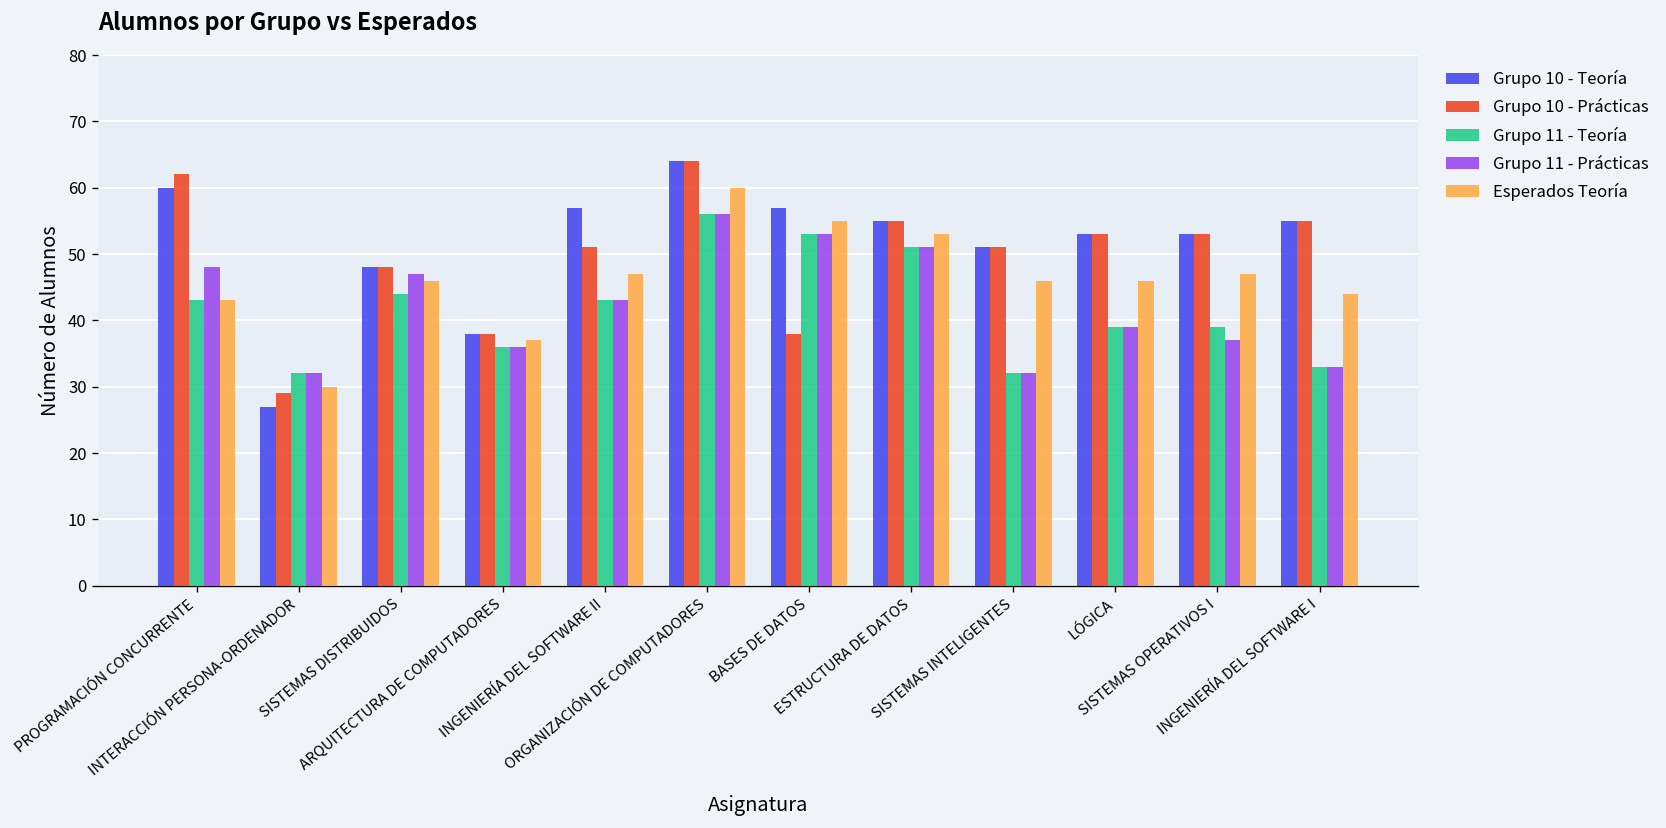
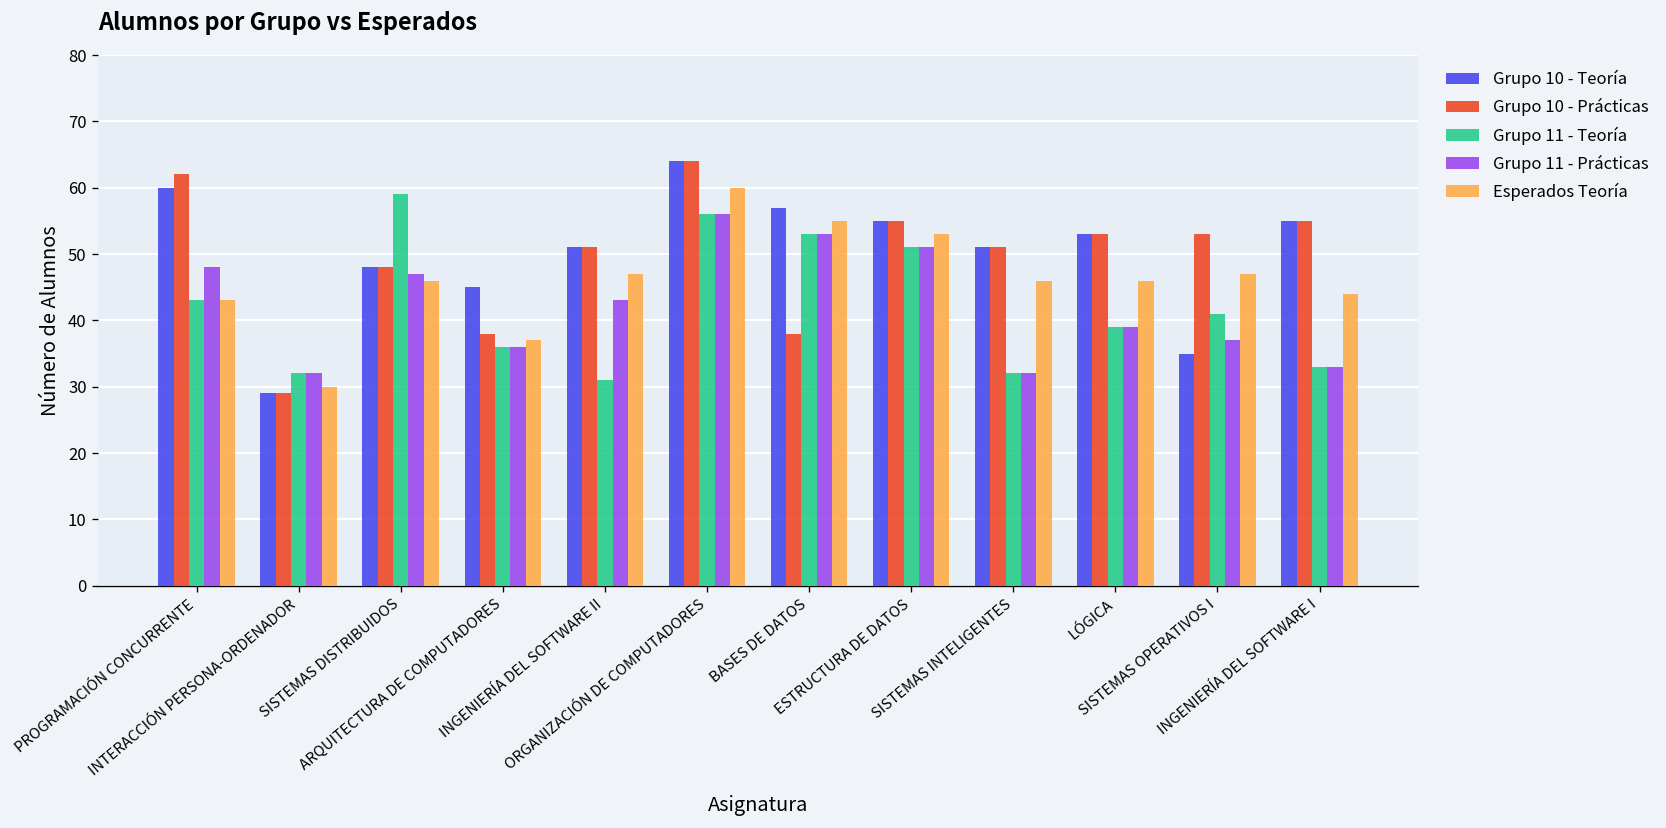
Grupo 10 - Teoría, INTERACCIÓN PERSONA-ORDENADOR: 27 -> 29
Grupo 11 - Teoría, SISTEMAS DISTRIBUIDOS: 44 -> 59
Grupo 10 - Teoría, ARQUITECTURA DE COMPUTADORES: 38 -> 45
Grupo 10 - Teoría, INGENIERÍA DEL SOFTWARE II: 57 -> 51
Grupo 11 - Teoría, INGENIERÍA DEL SOFTWARE II: 43 -> 31
Grupo 10 - Teoría, SISTEMAS OPERATIVOS I: 53 -> 35
Grupo 11 - Teoría, SISTEMAS OPERATIVOS I: 39 -> 41
